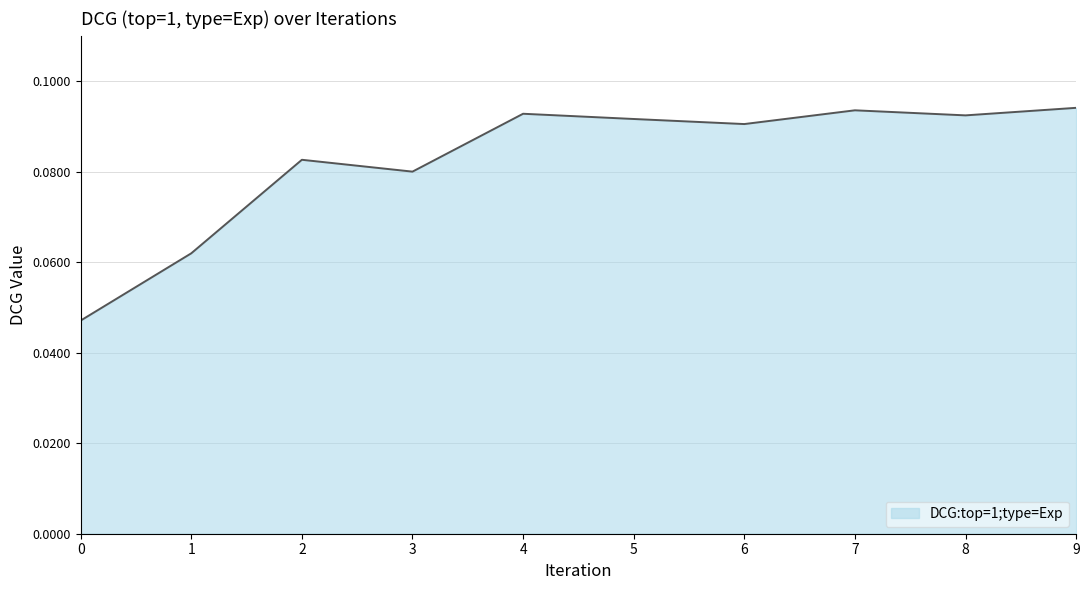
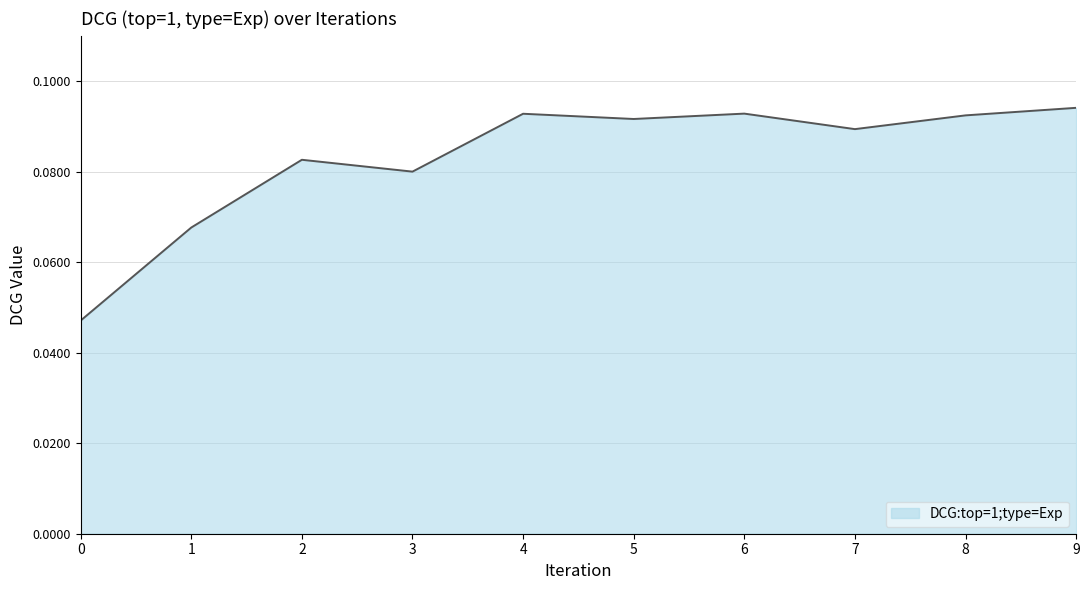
1: 0.062 -> 0.068
6: 0.091 -> 0.093
7: 0.094 -> 0.089
